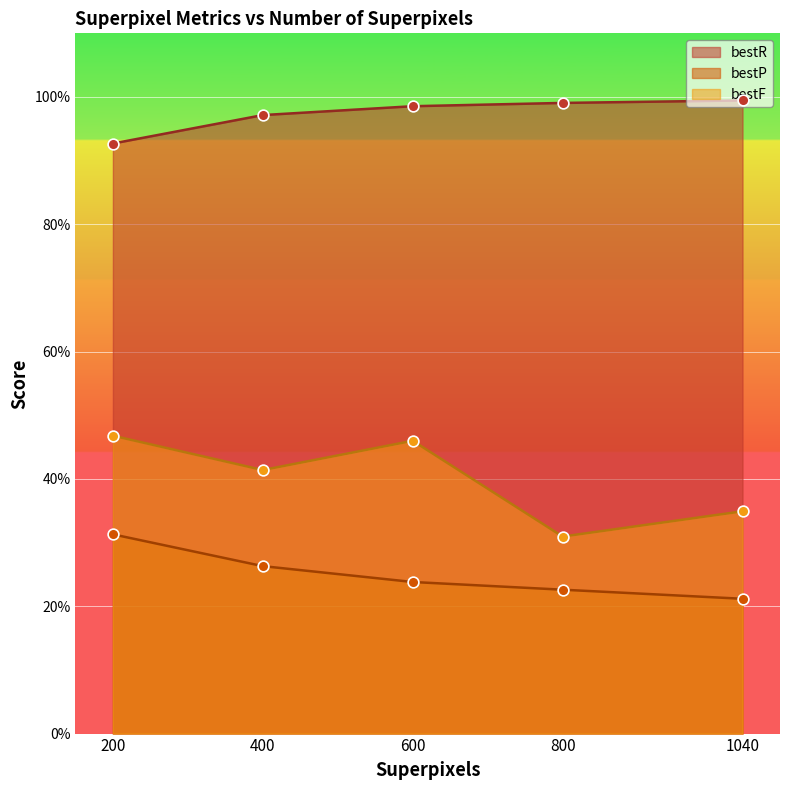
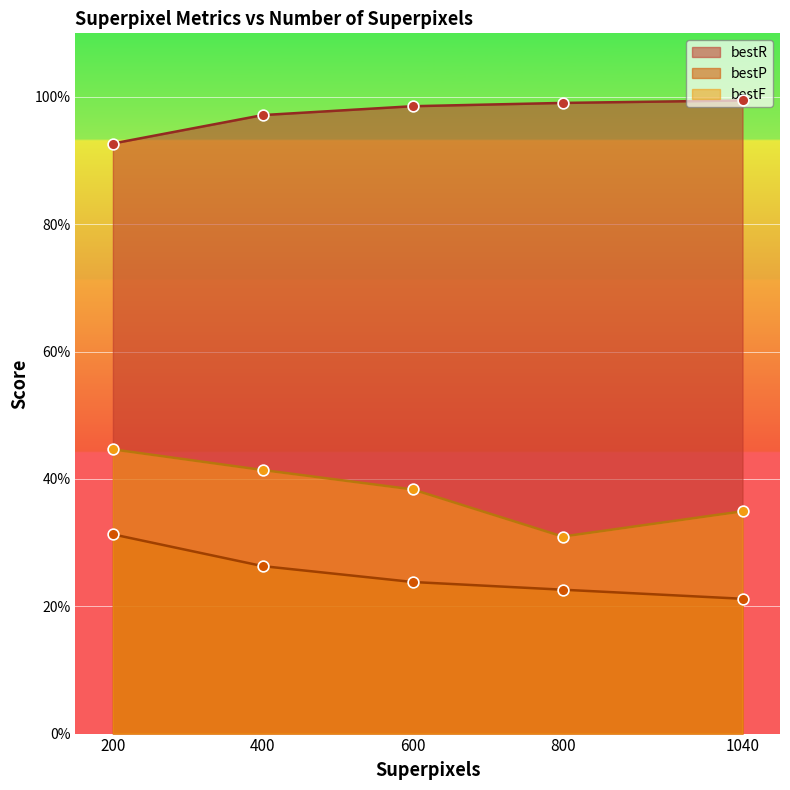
bestF, 200: 47% -> 45%
bestF, 600: 46% -> 38%
